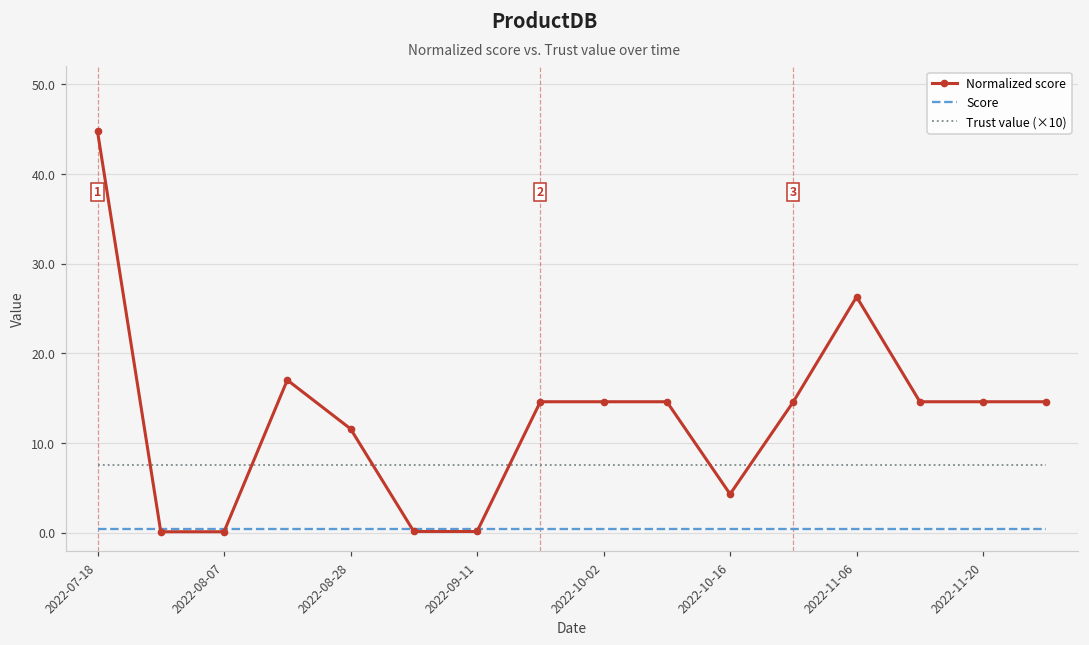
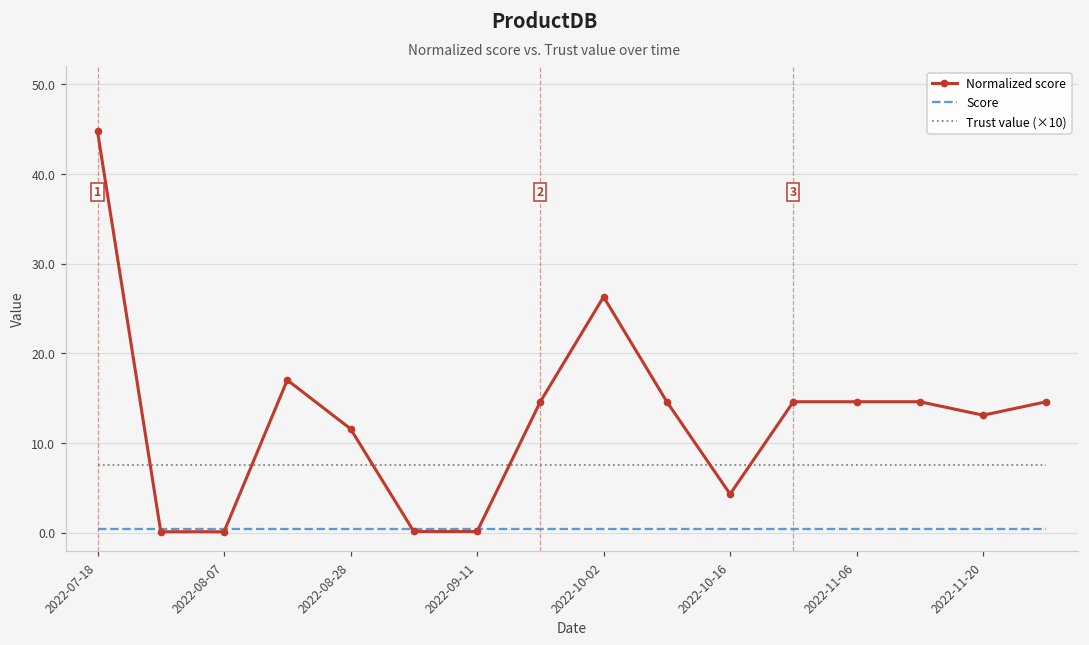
Normalized score, 2022-10-02: 15 -> 26
Normalized score, 2022-11-06: 26 -> 15
Normalized score, 2022-11-20: 15 -> 13
